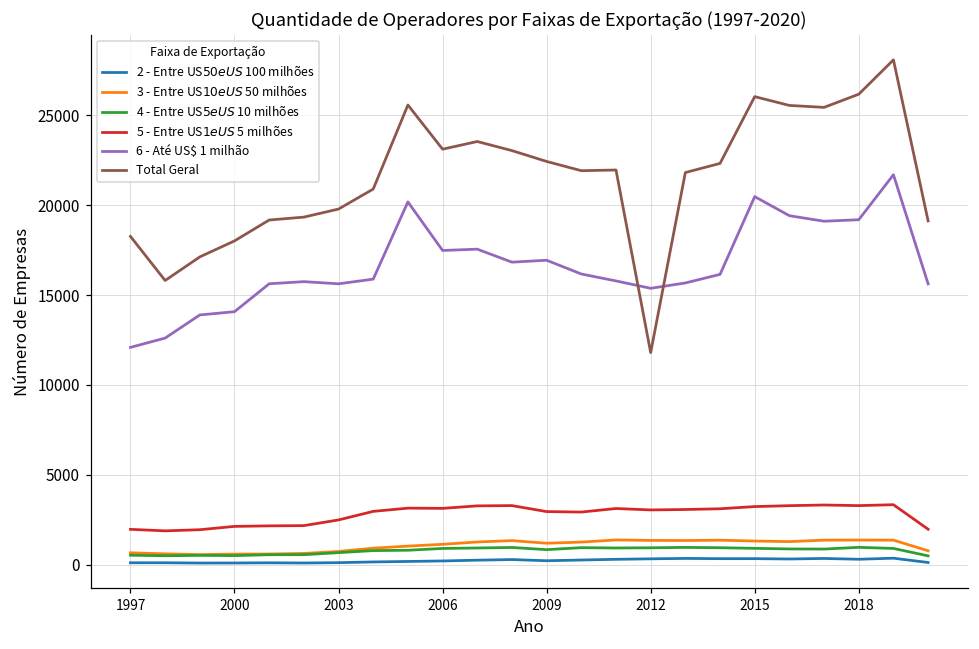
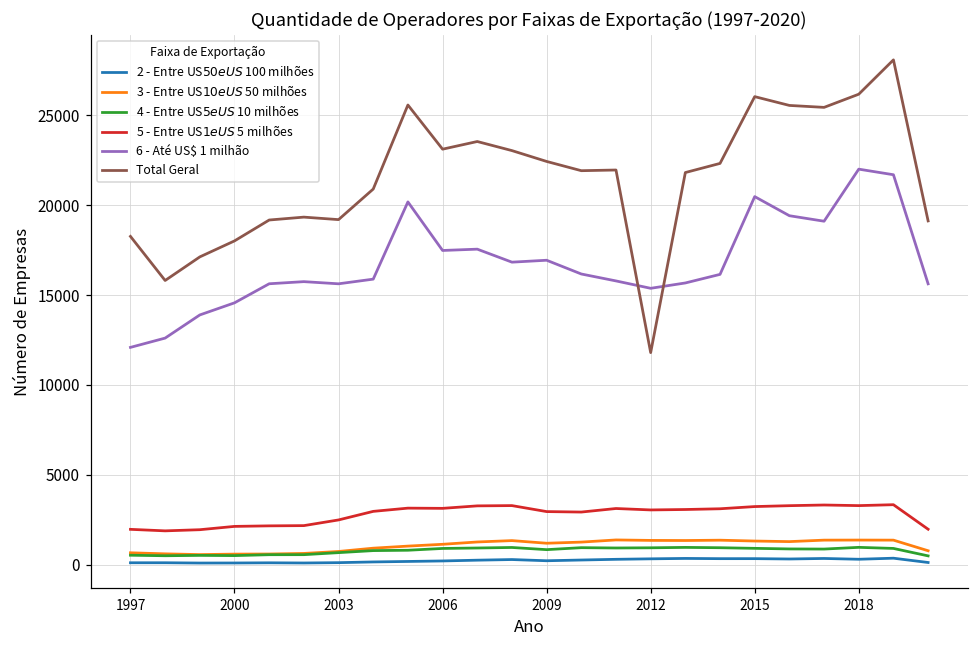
6 - Até US$ 1 milhão, 2000: 14100 -> 14600
Total Geral, 2003: 19800 -> 19200
6 - Até US$ 1 milhão, 2018: 19200 -> 22000
